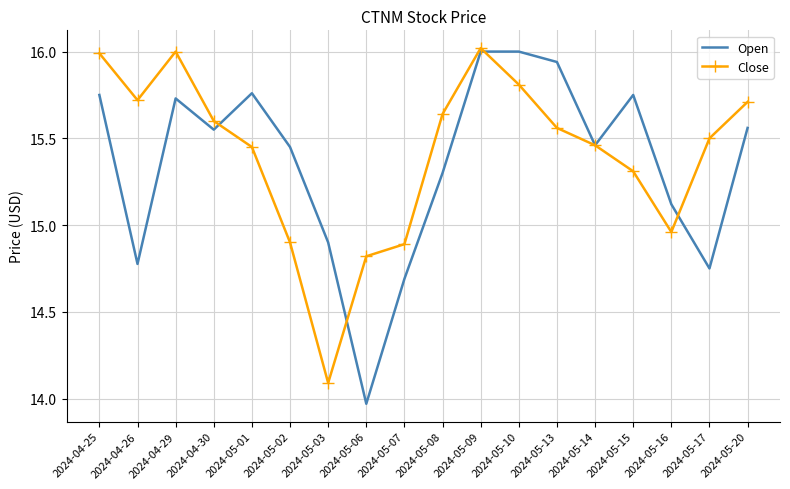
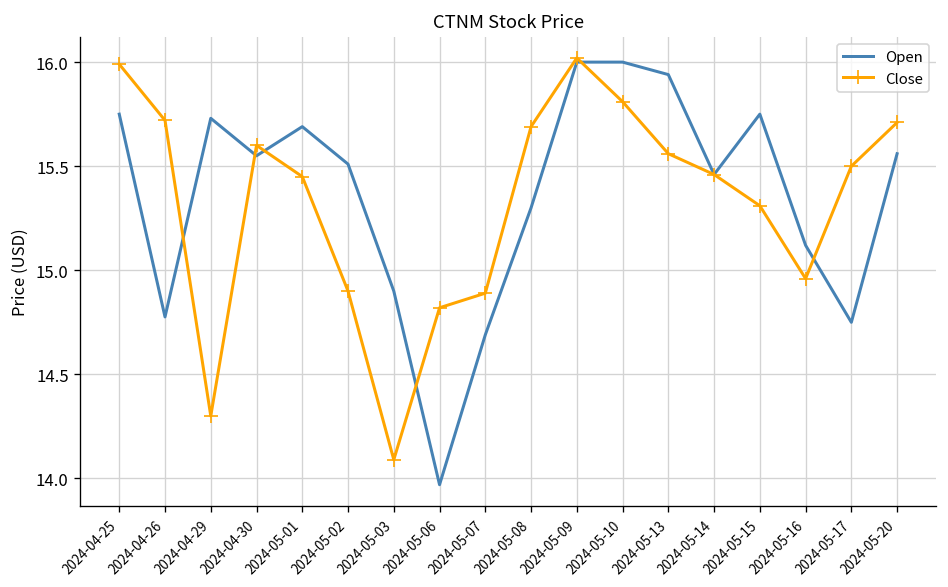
Close, 2024-04-29: 16.0 -> 14.3
Open, 2024-05-01: 15.76 -> 15.69
Open, 2024-05-02: 15.45 -> 15.51
Close, 2024-05-08: 15.64 -> 15.69
